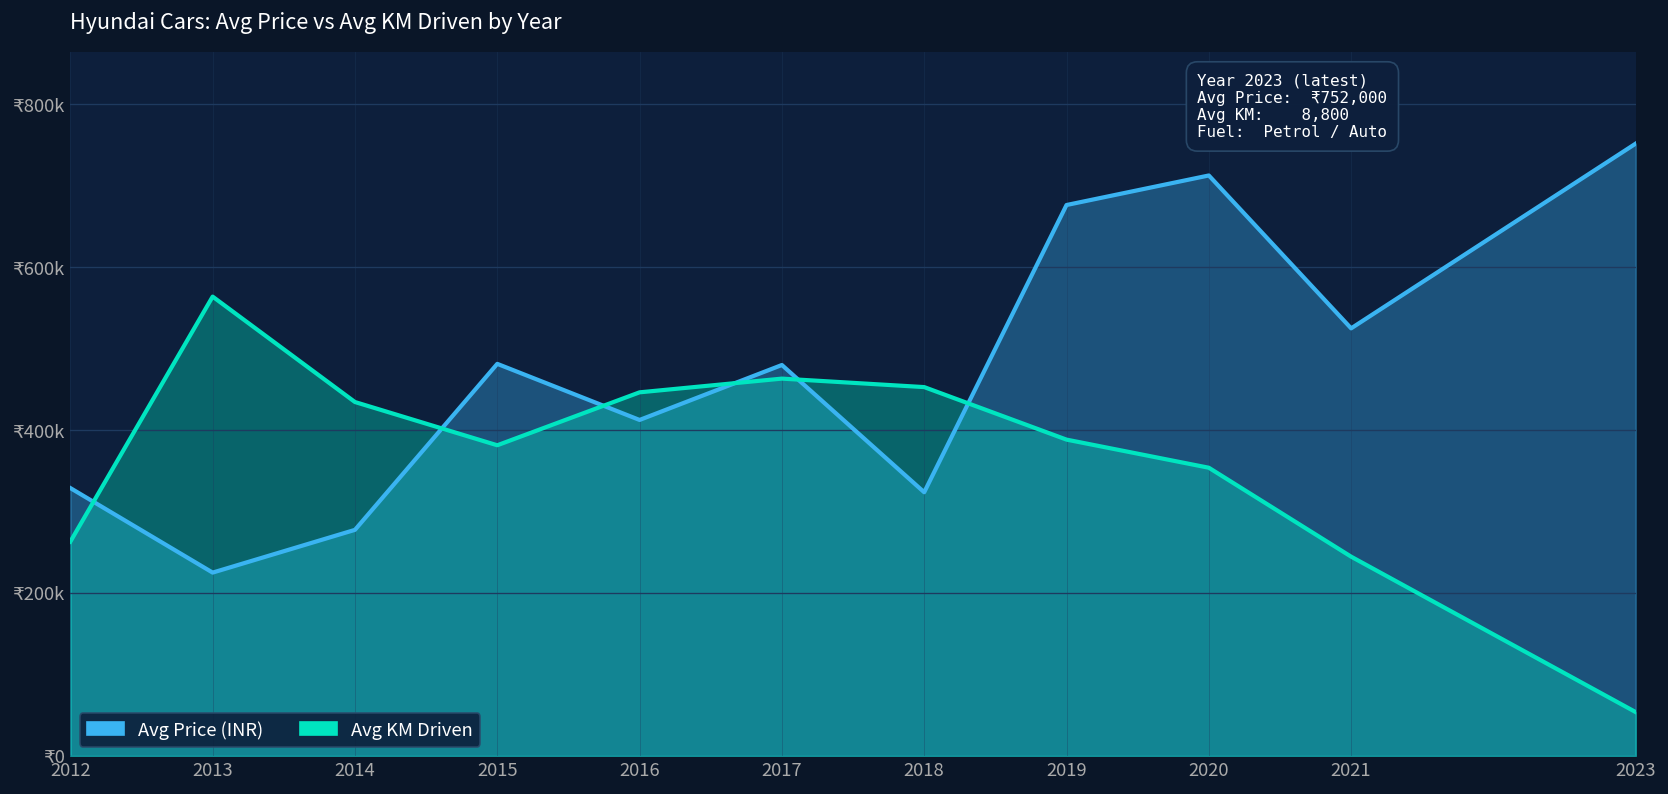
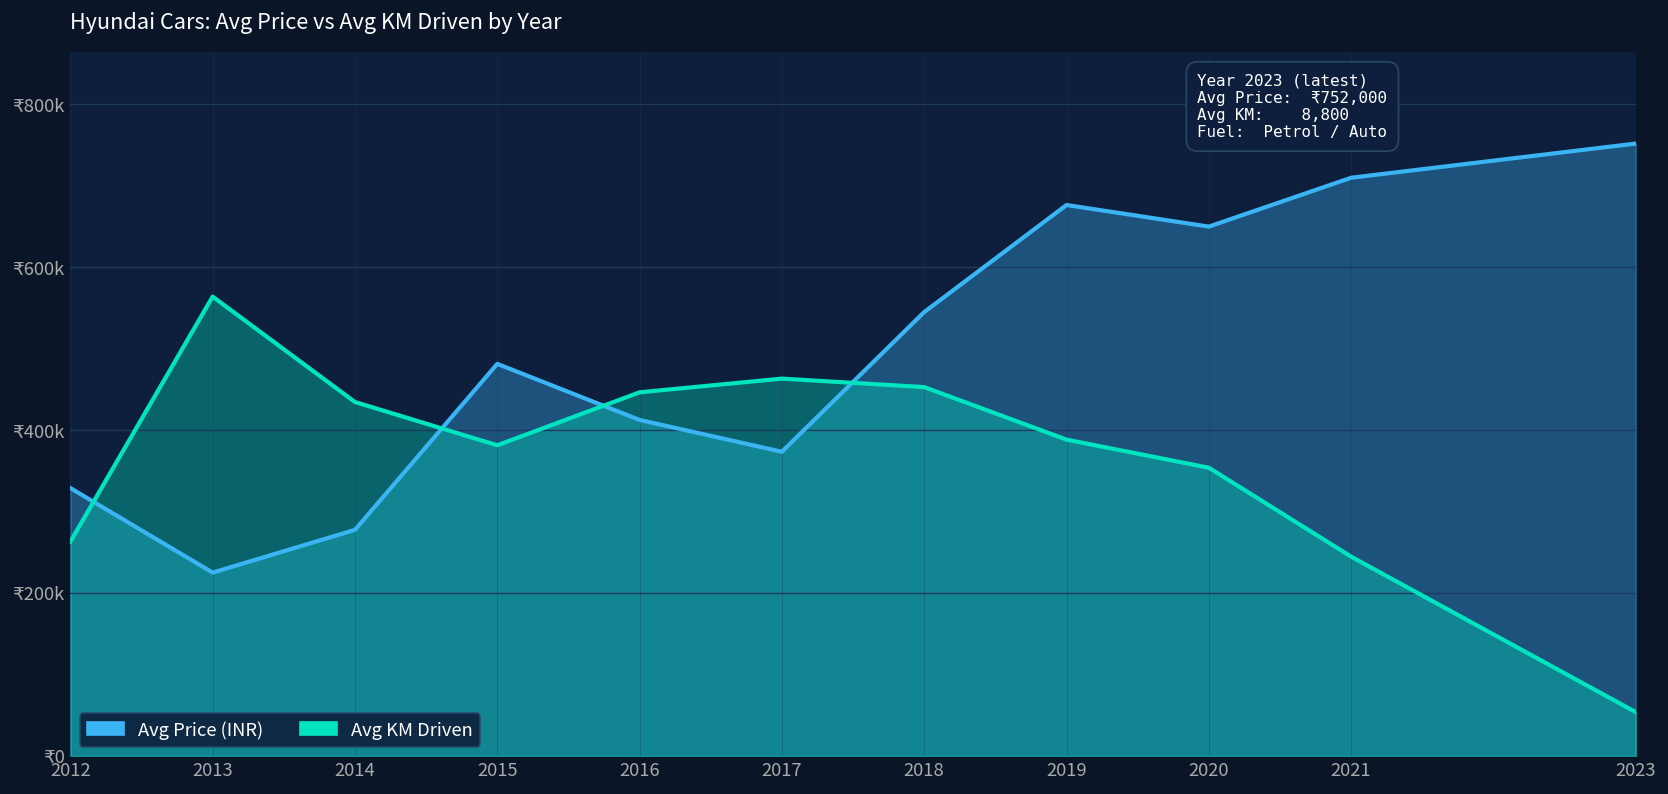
Avg Price (INR), 2017: ₹480000 -> ₹370000
Avg Price (INR), 2018: ₹320000 -> ₹550000
Avg Price (INR), 2020: ₹710000 -> ₹650000
Avg Price (INR), 2021: ₹530000 -> ₹710000
